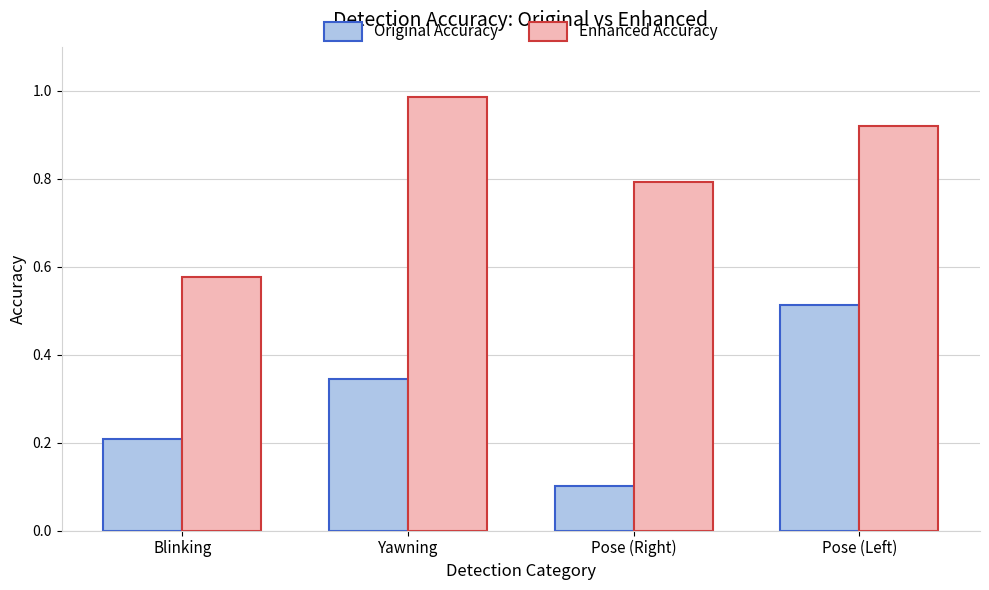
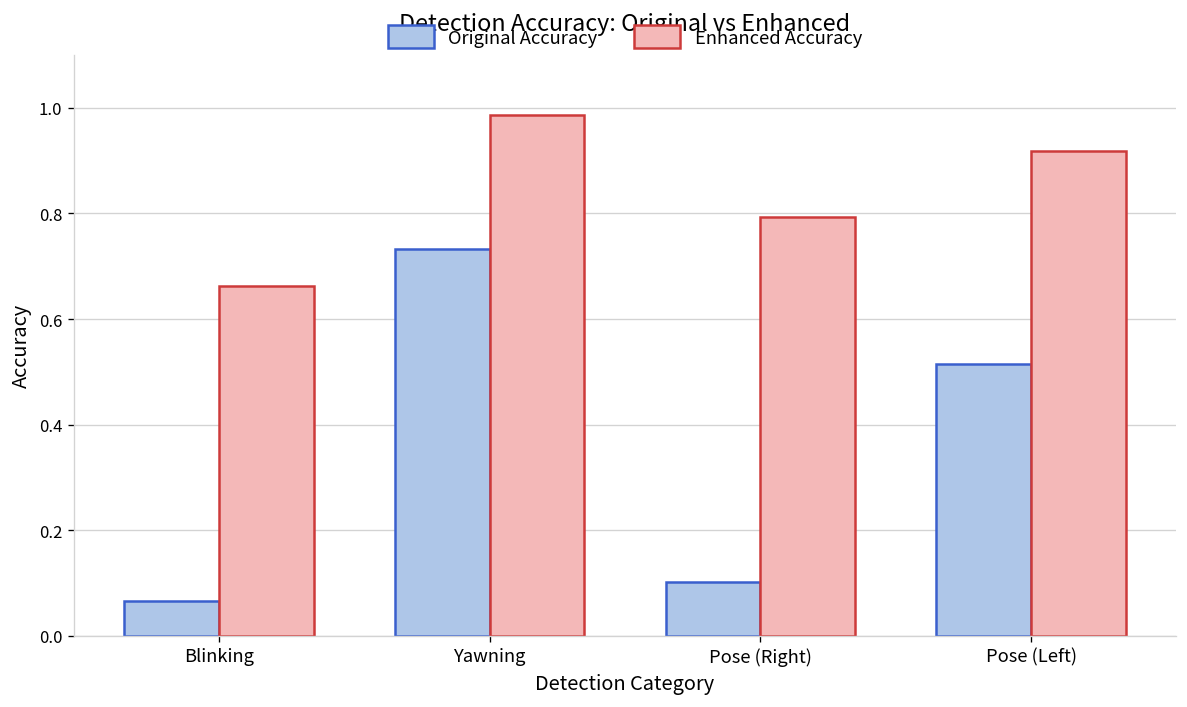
Original Accuracy, Blinking: 0.21 -> 0.06
Enhanced Accuracy, Blinking: 0.58 -> 0.66
Original Accuracy, Yawning: 0.35 -> 0.73
